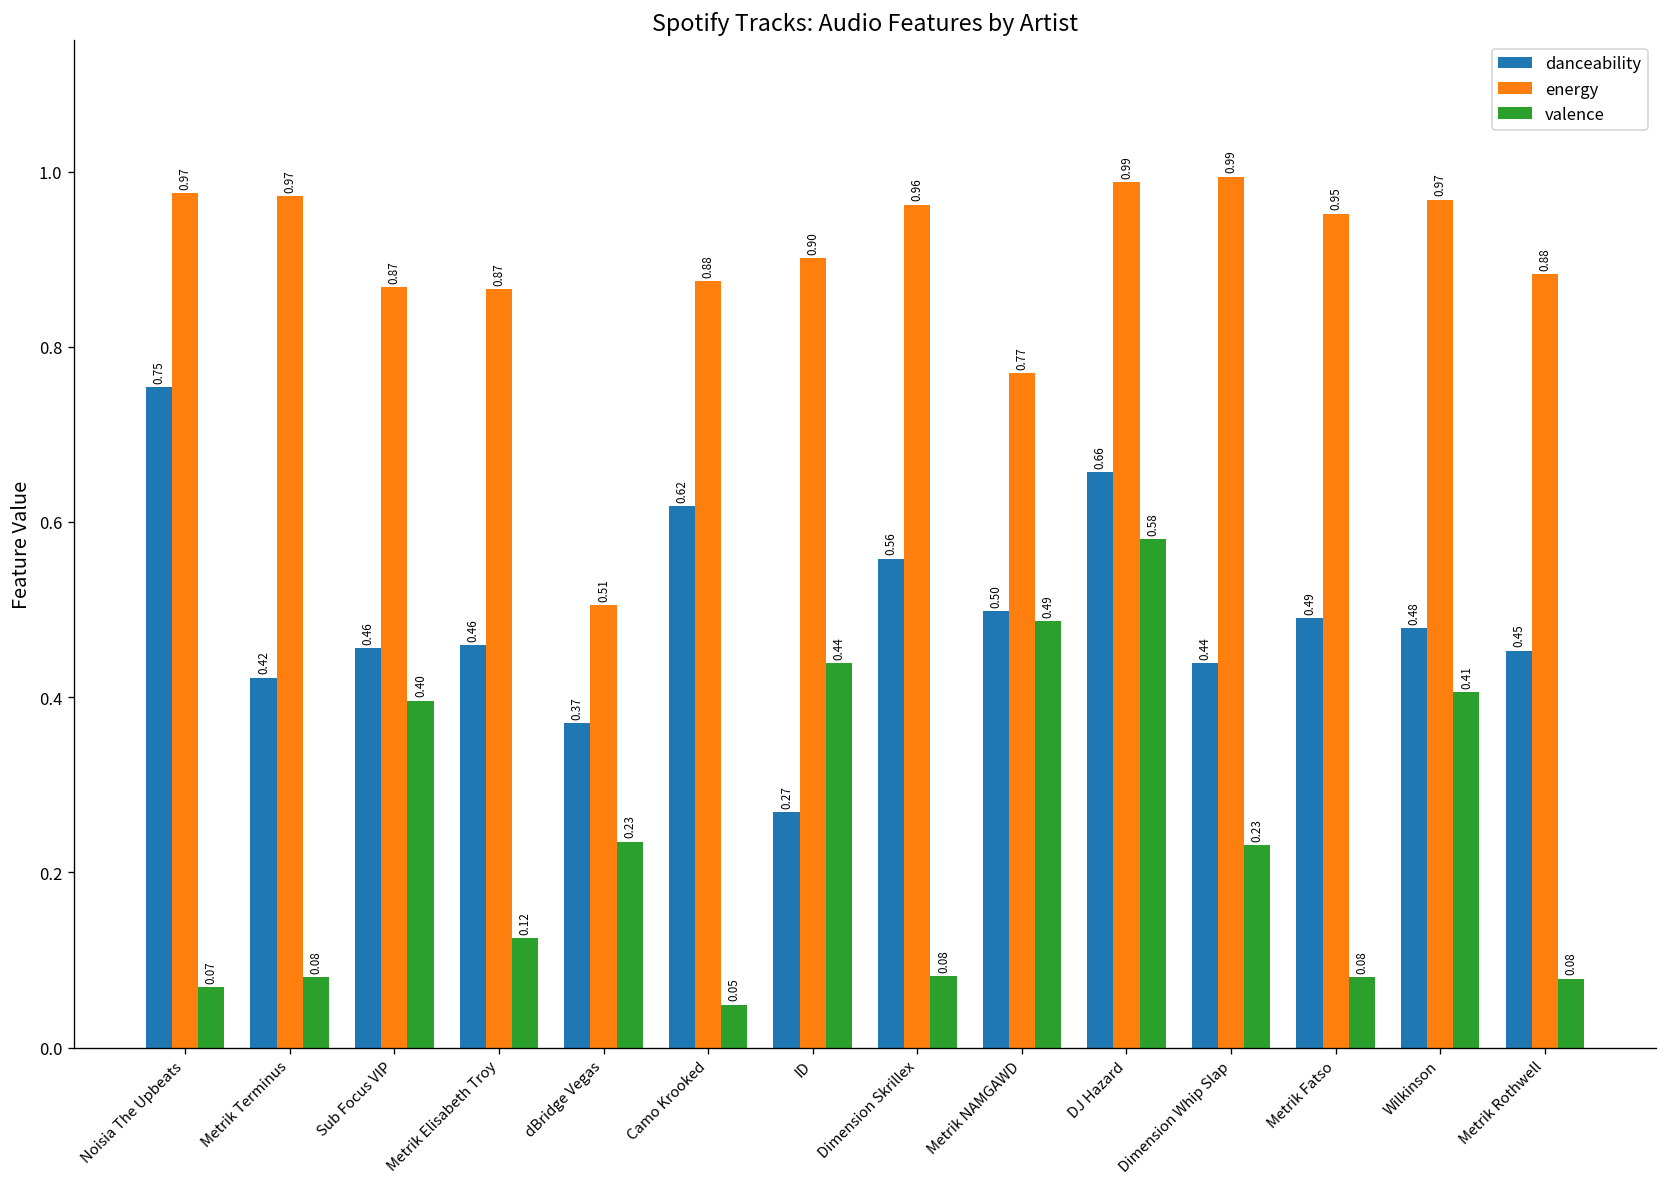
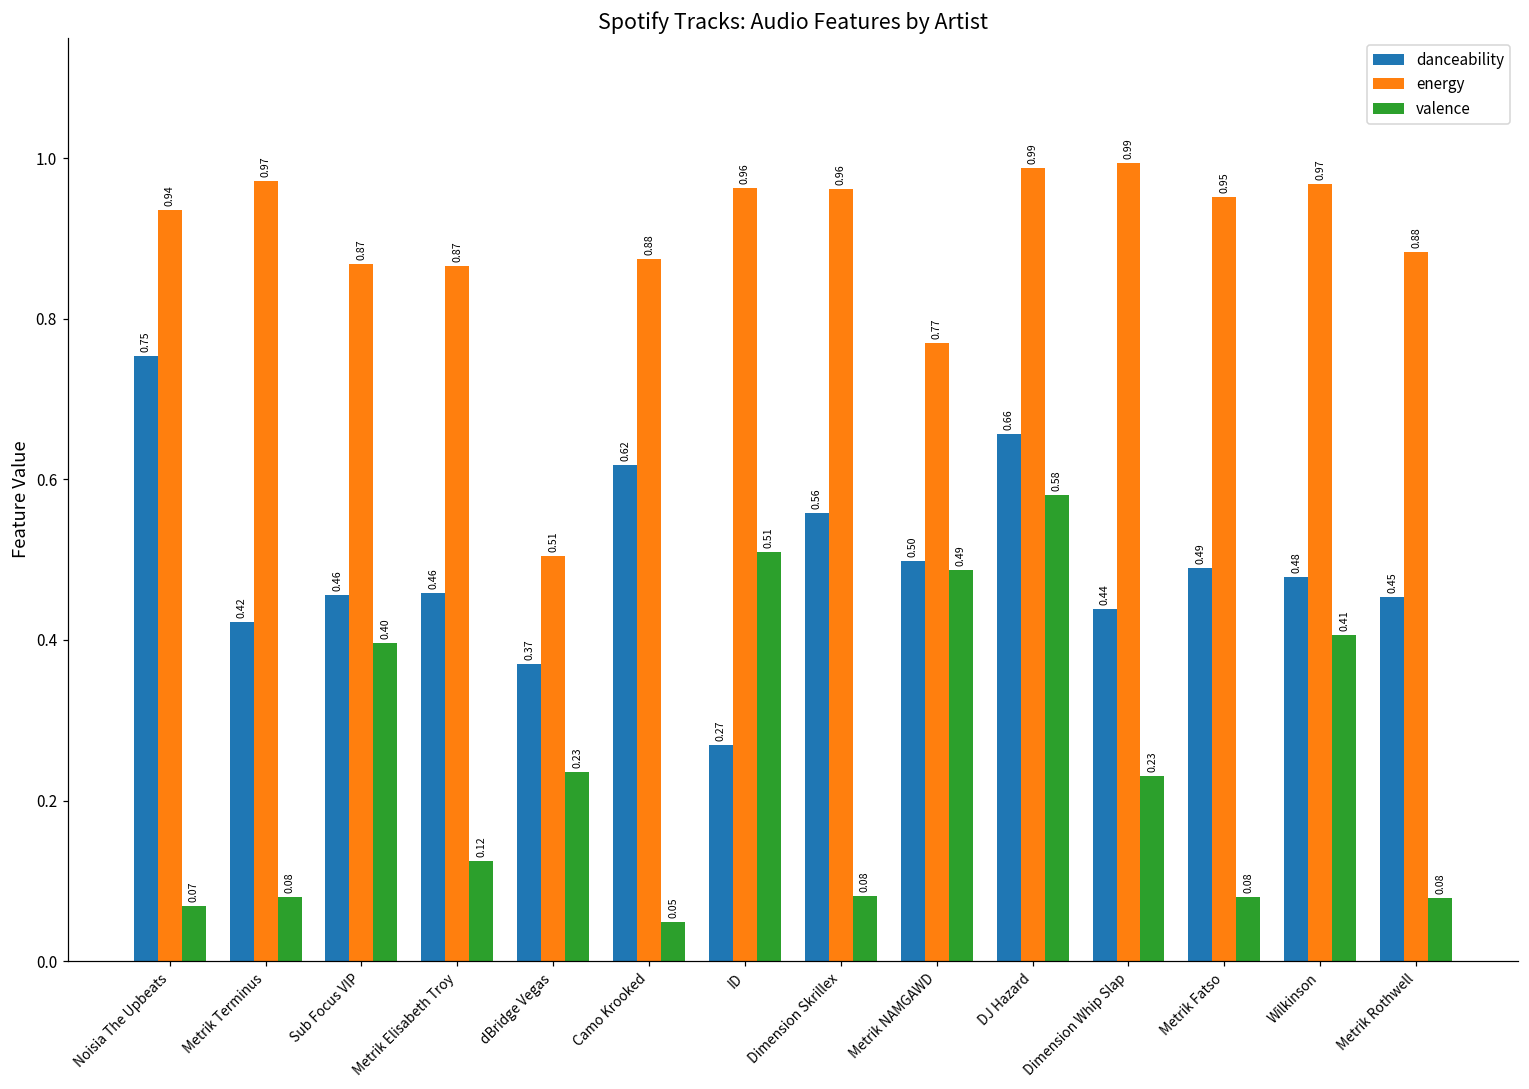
energy, Noisia The Upbeats: 0.97 -> 0.94
energy, ID: 0.90 -> 0.96
valence, ID: 0.44 -> 0.51
